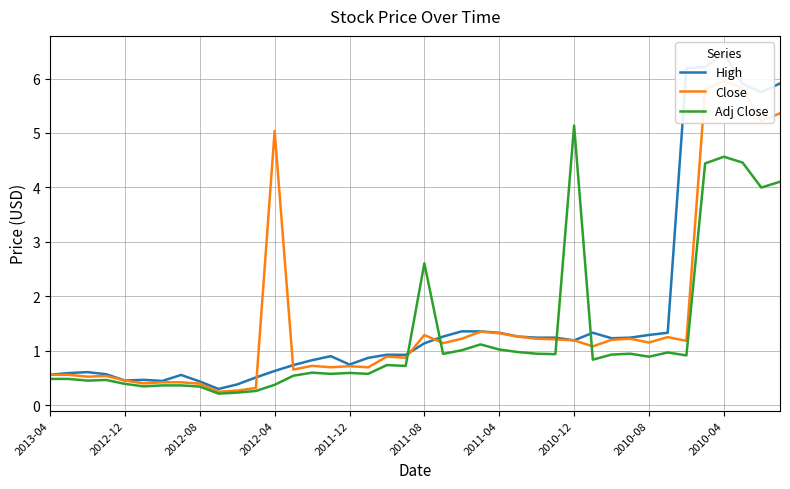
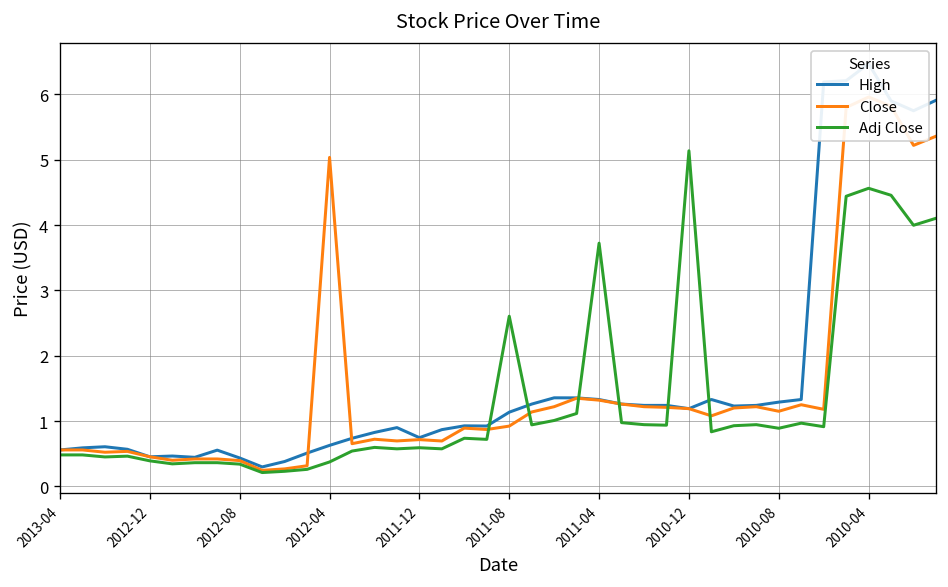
Close, 2011-08: 1.3 -> 0.9
Adj Close, 2011-04: 1.0 -> 3.7
